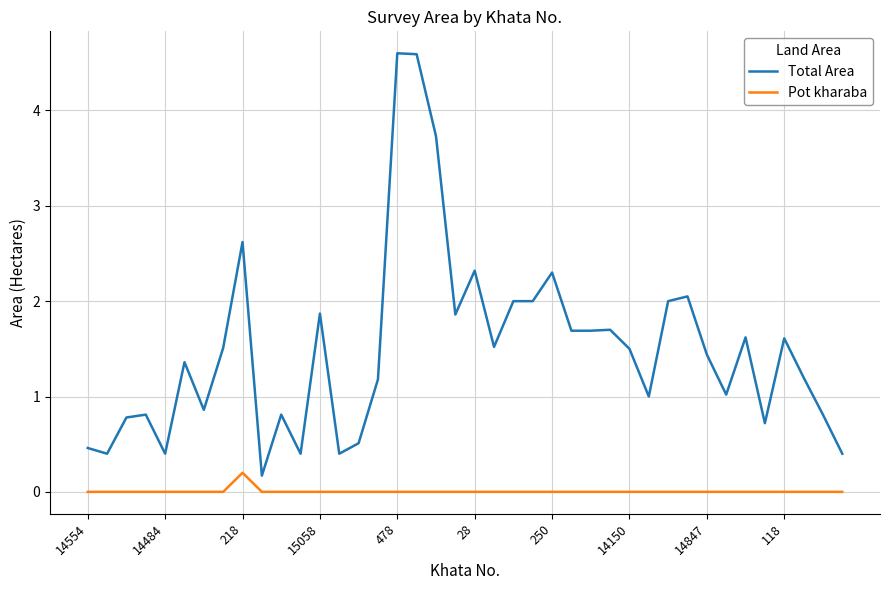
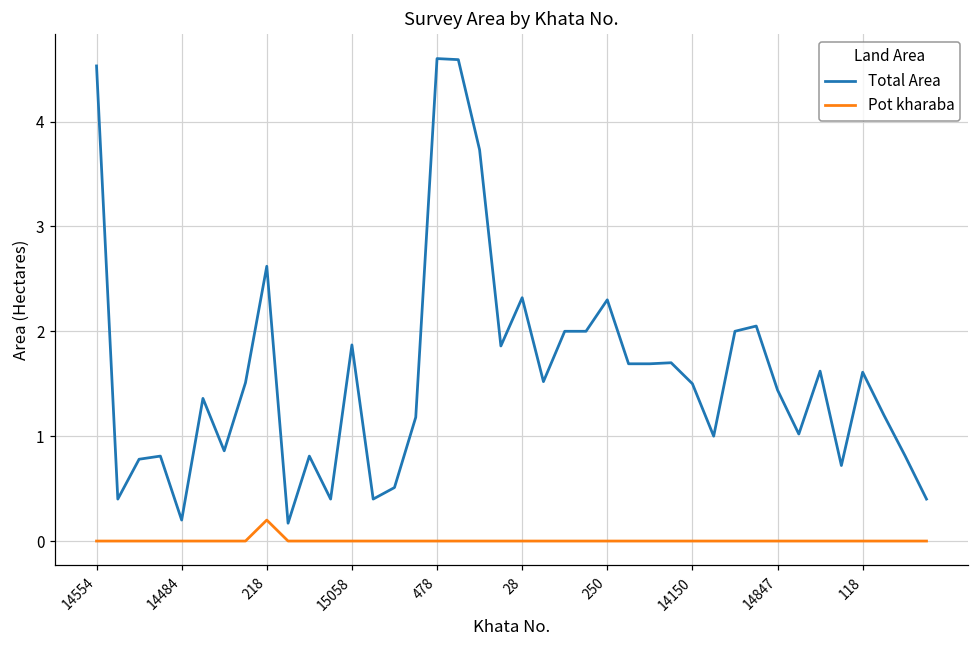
Total Area, 14554: 0.5 -> 4.5
Total Area, 14484: 0.4 -> 0.2
